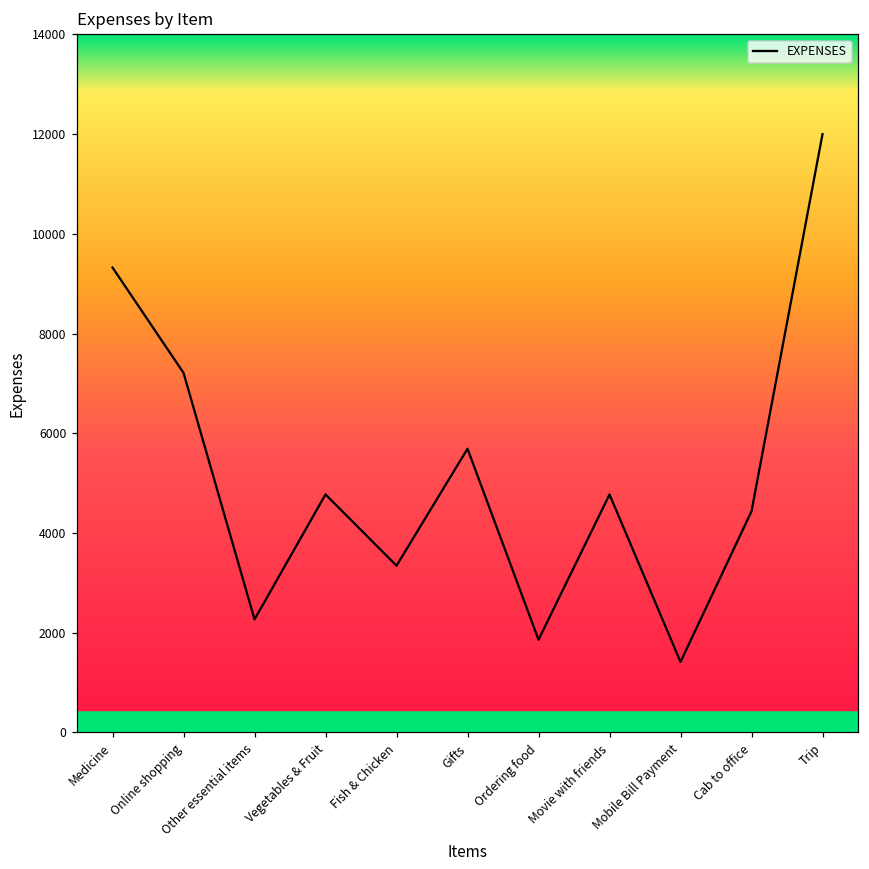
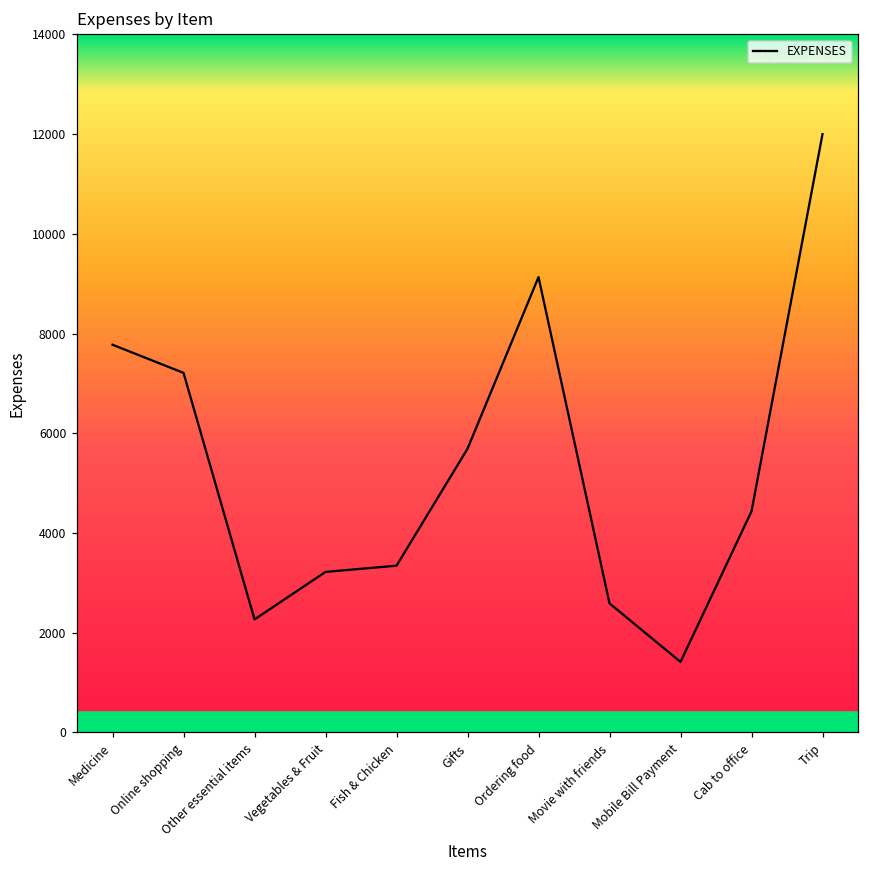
Medicine: 9300 -> 7800
Vegetables & Fruit: 4800 -> 3200
Ordering food: 1900 -> 9100
Movie with friends: 4800 -> 2600
